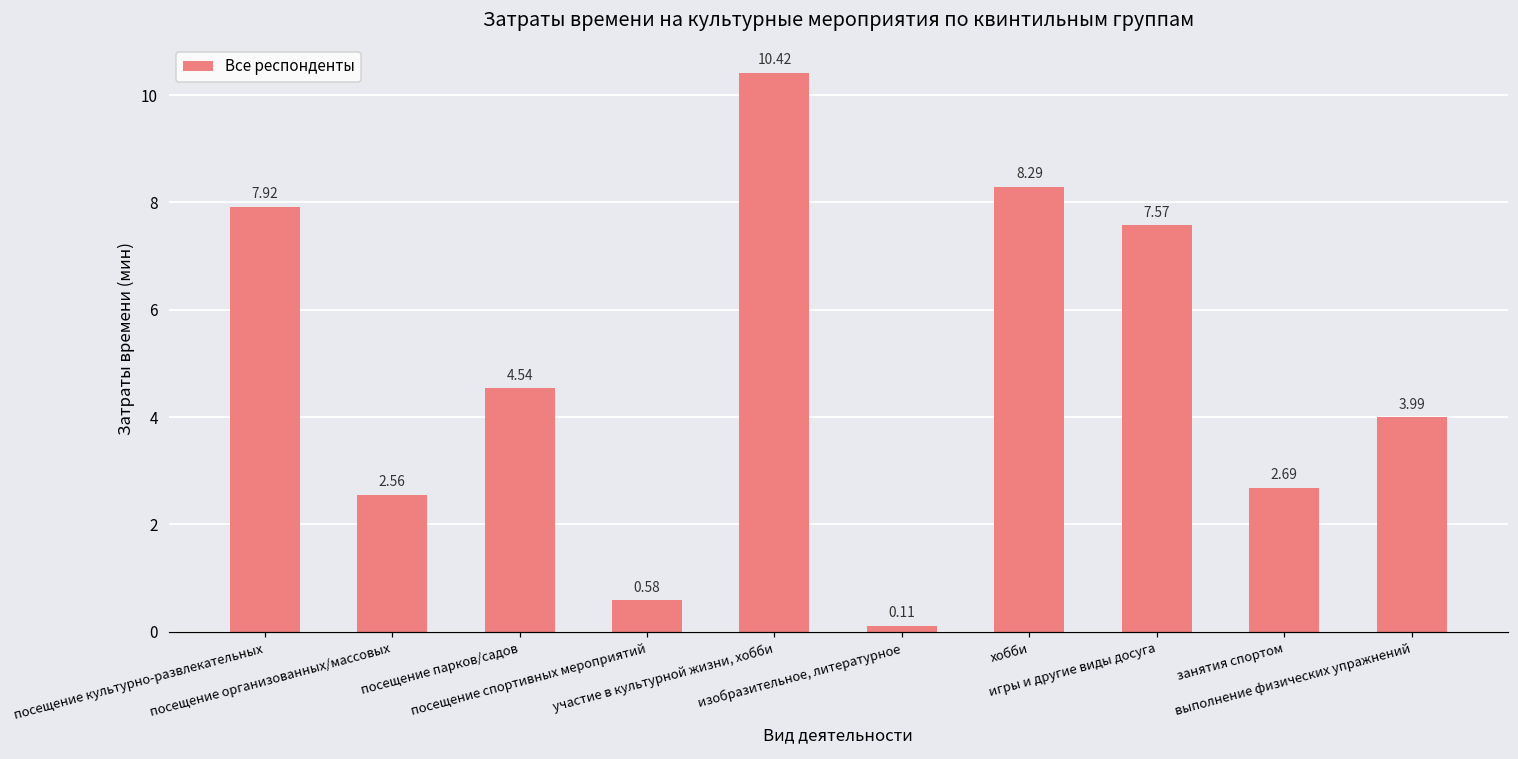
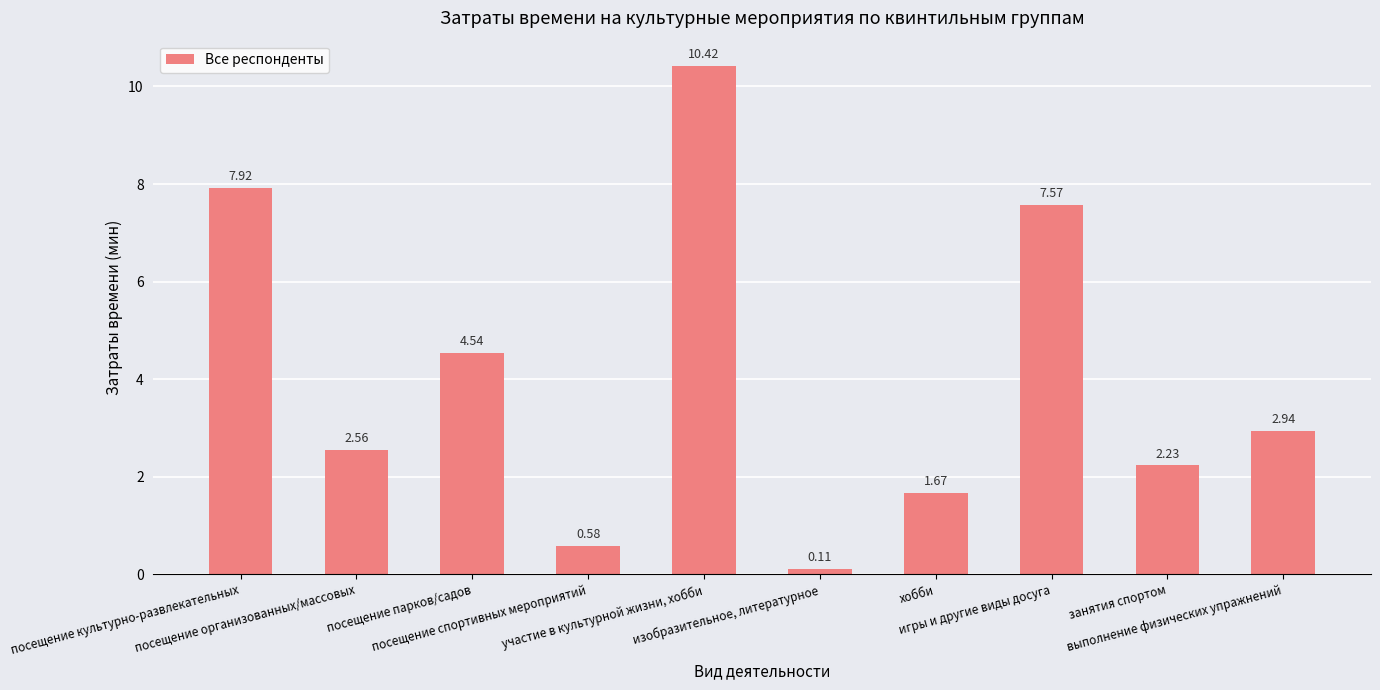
хобби: 8.29 -> 1.67
занятия спортом: 2.69 -> 2.23
выполнение физических упражнений: 3.99 -> 2.94
